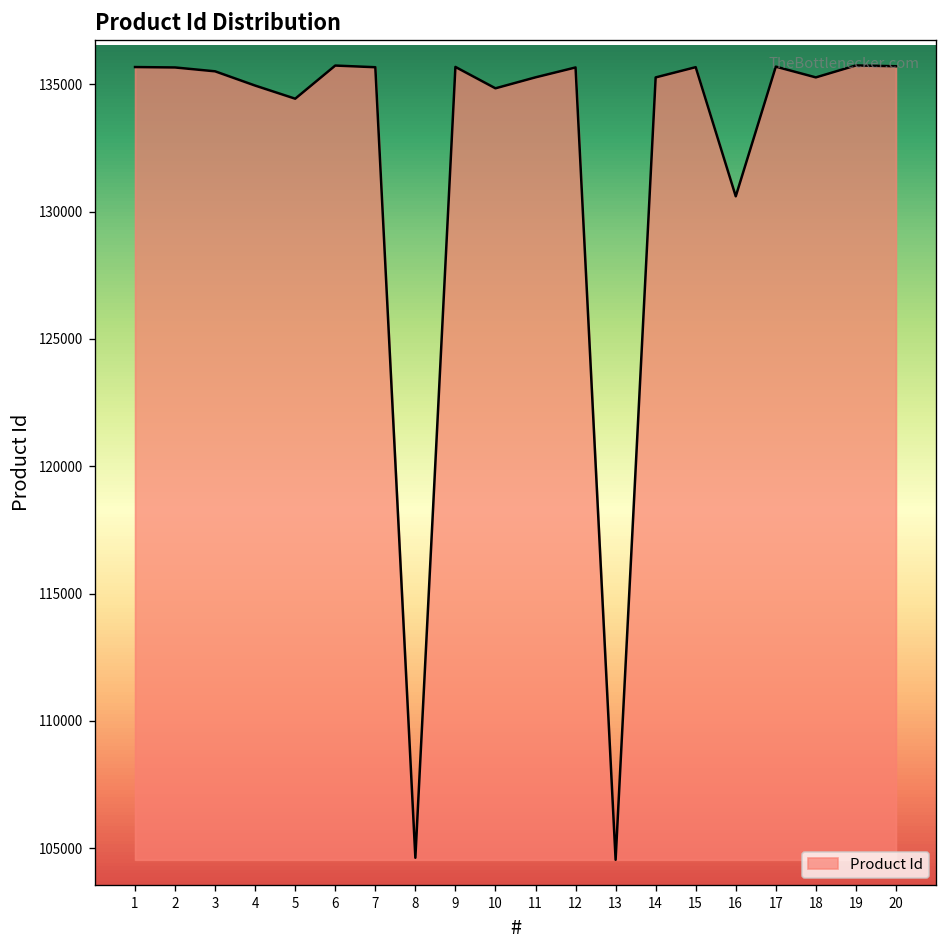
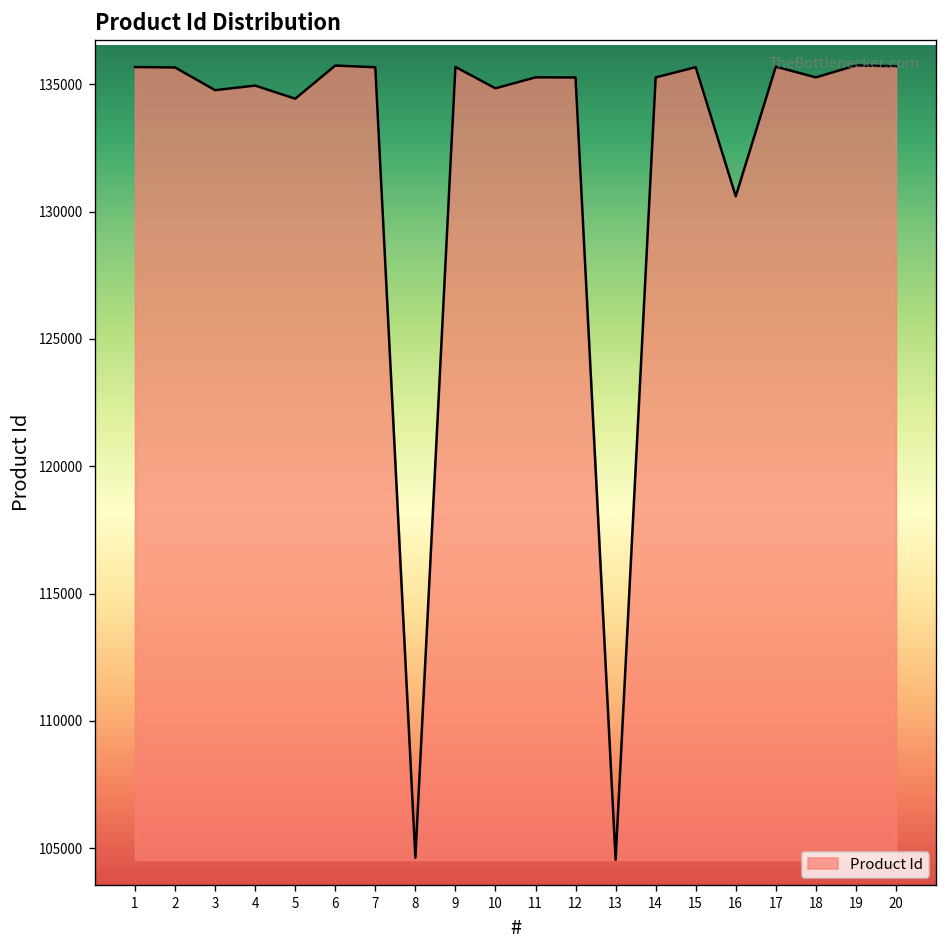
3: 135500 -> 134800
12: 135700 -> 135300
